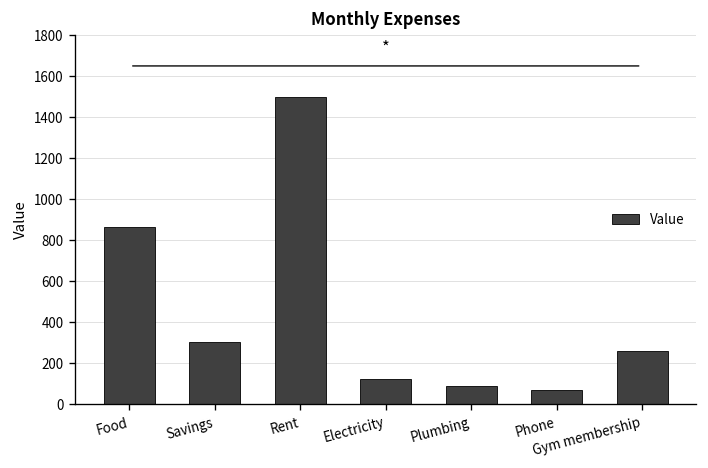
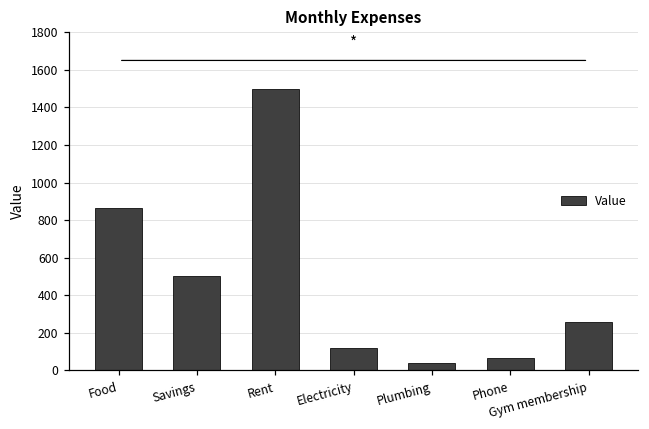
Savings: 300 -> 500
Plumbing: 90 -> 40
